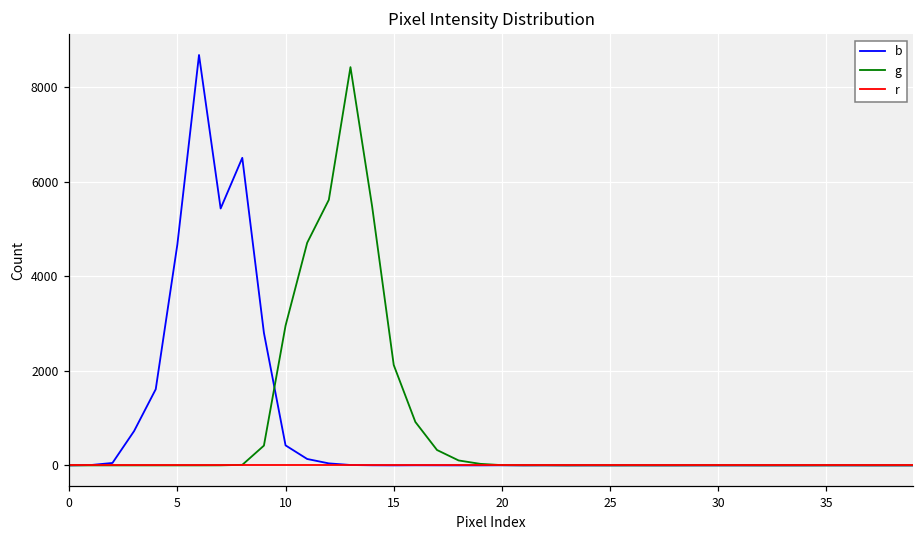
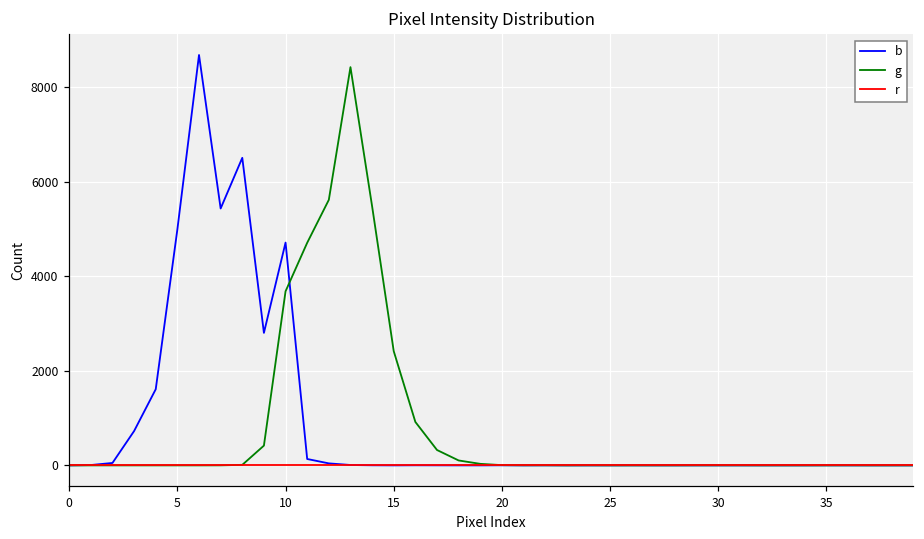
b, 5: 4700 -> 5000
b, 10: 400 -> 4700
g, 10: 3000 -> 3700
g, 15: 2100 -> 2400
